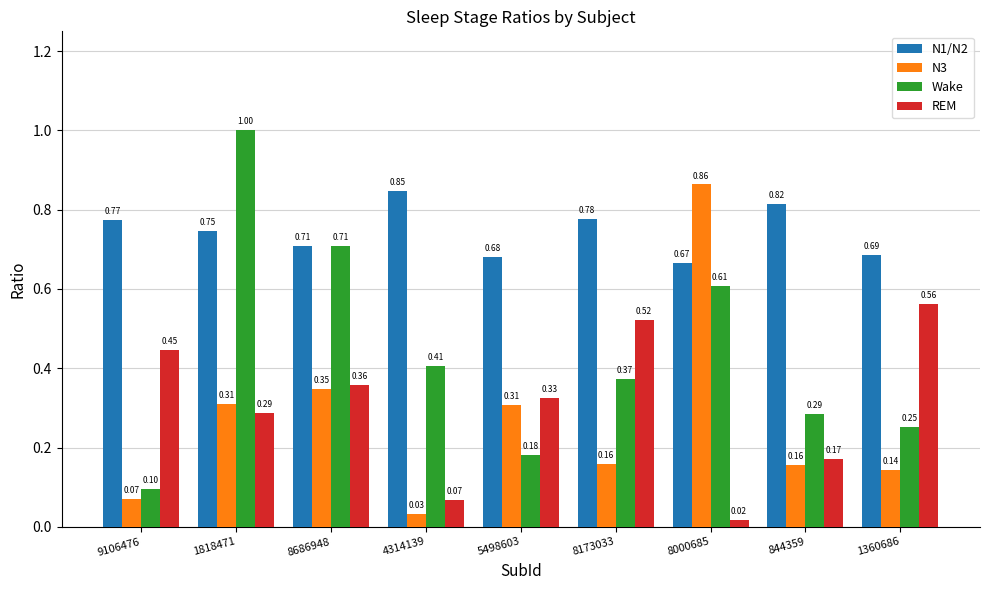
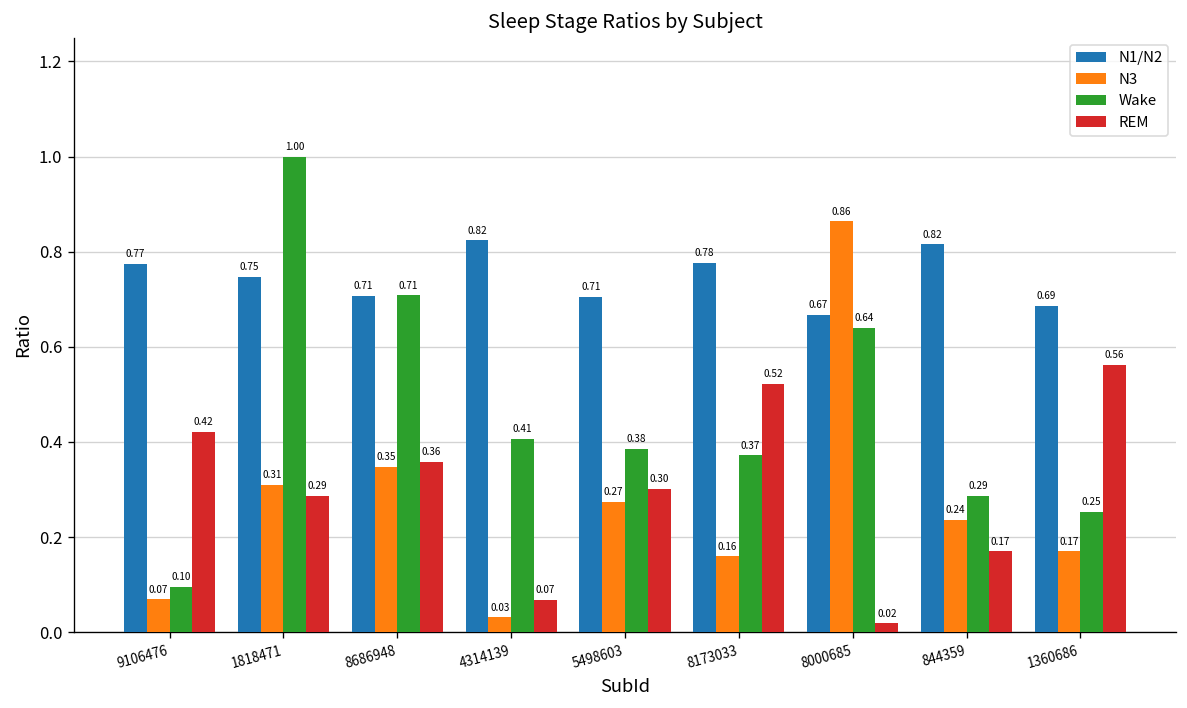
REM, 9106476: 0.45 -> 0.42
N1/N2, 4314139: 0.85 -> 0.82
N1/N2, 5498603: 0.68 -> 0.71
N3, 5498603: 0.31 -> 0.27
Wake, 5498603: 0.18 -> 0.38
REM, 5498603: 0.33 -> 0.30
Wake, 8000685: 0.61 -> 0.64
N3, 844359: 0.16 -> 0.24
N3, 1360686: 0.14 -> 0.17
